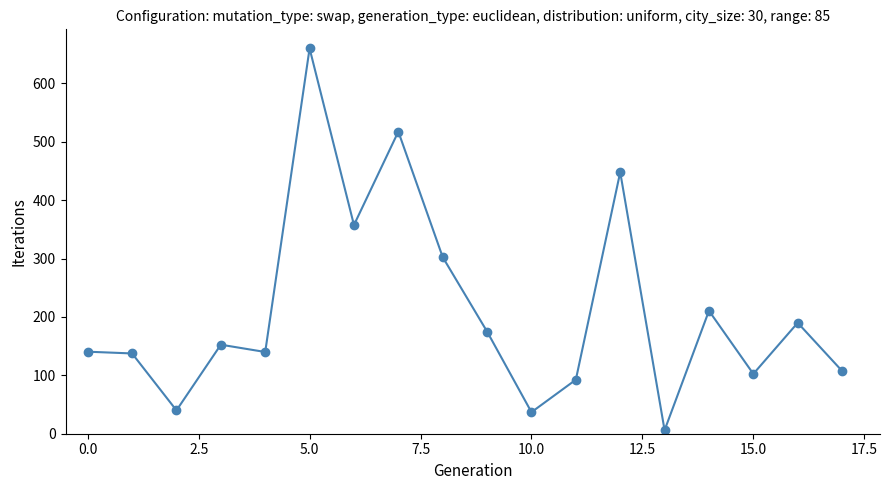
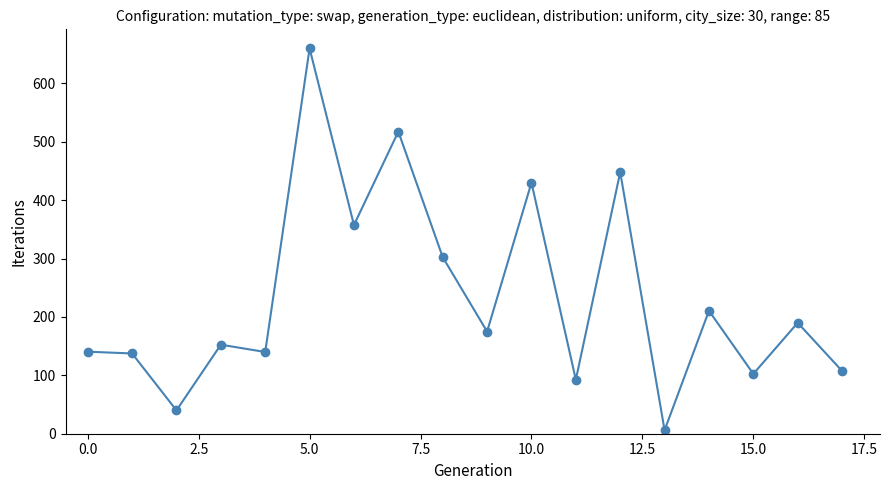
10.0: 40 -> 430
